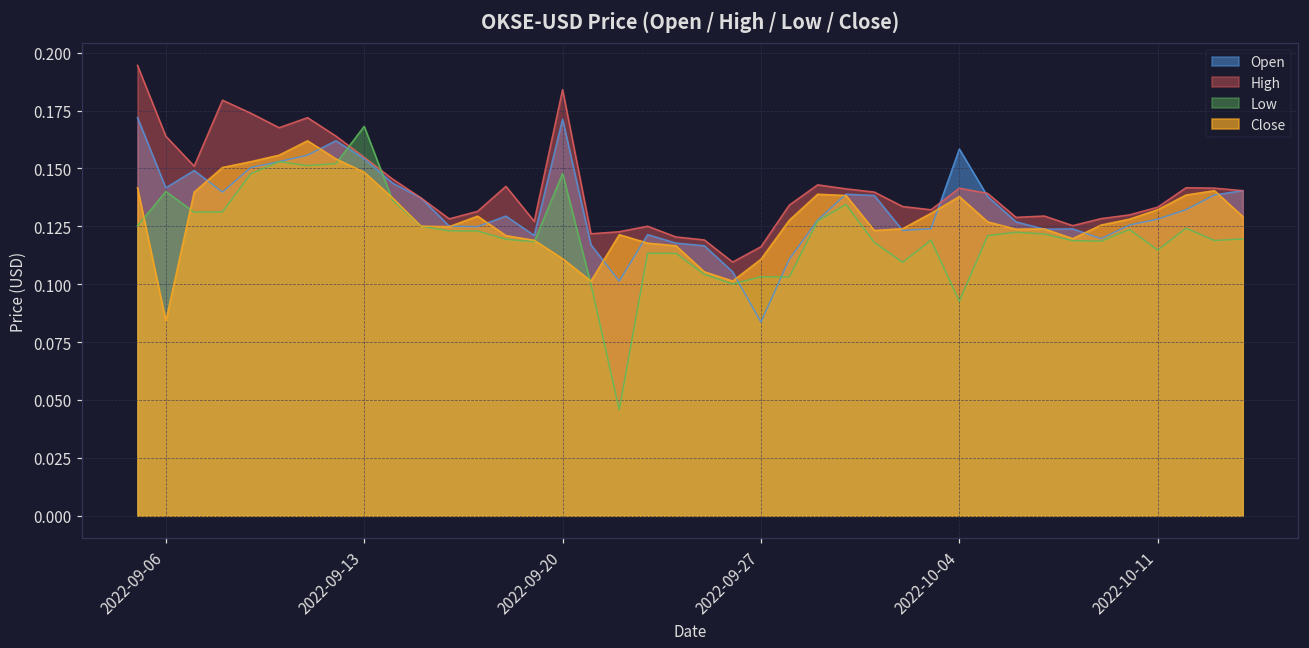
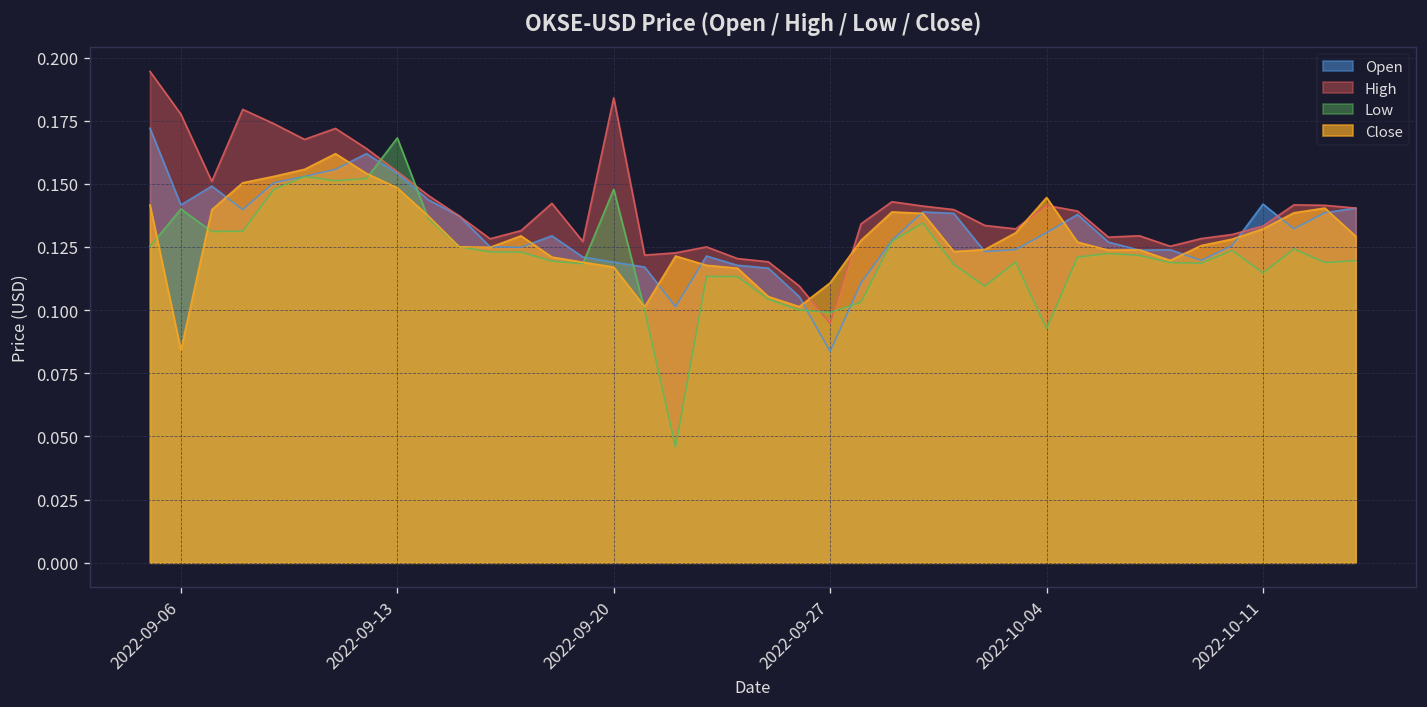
High, 2022-09-06: 0.164 -> 0.178
Open, 2022-09-20: 0.171 -> 0.119
Close, 2022-09-20: 0.111 -> 0.117
High, 2022-09-27: 0.116 -> 0.095
Low, 2022-09-27: 0.103 -> 0.099
Open, 2022-10-04: 0.158 -> 0.131
Close, 2022-10-04: 0.138 -> 0.145
Open, 2022-10-11: 0.128 -> 0.142
